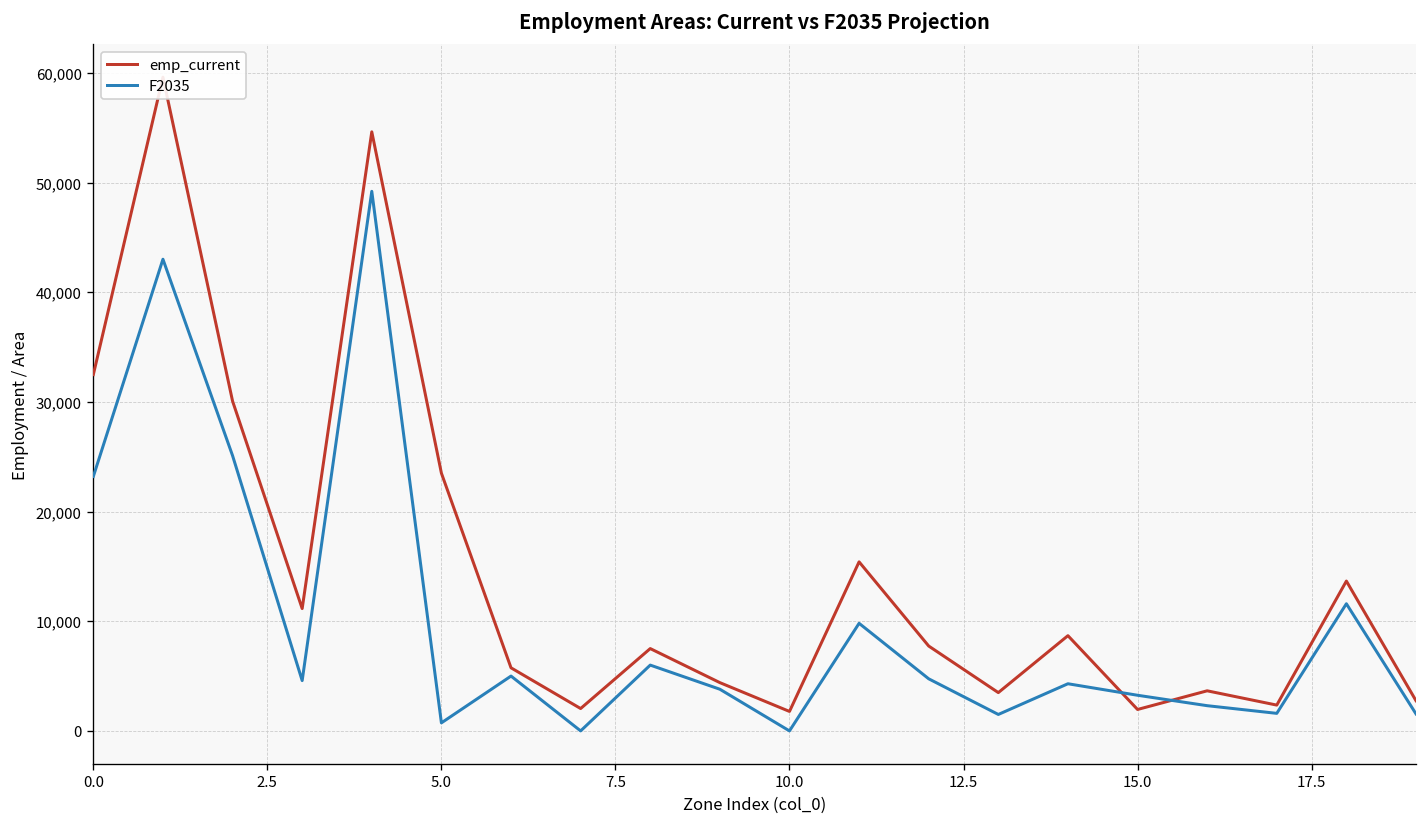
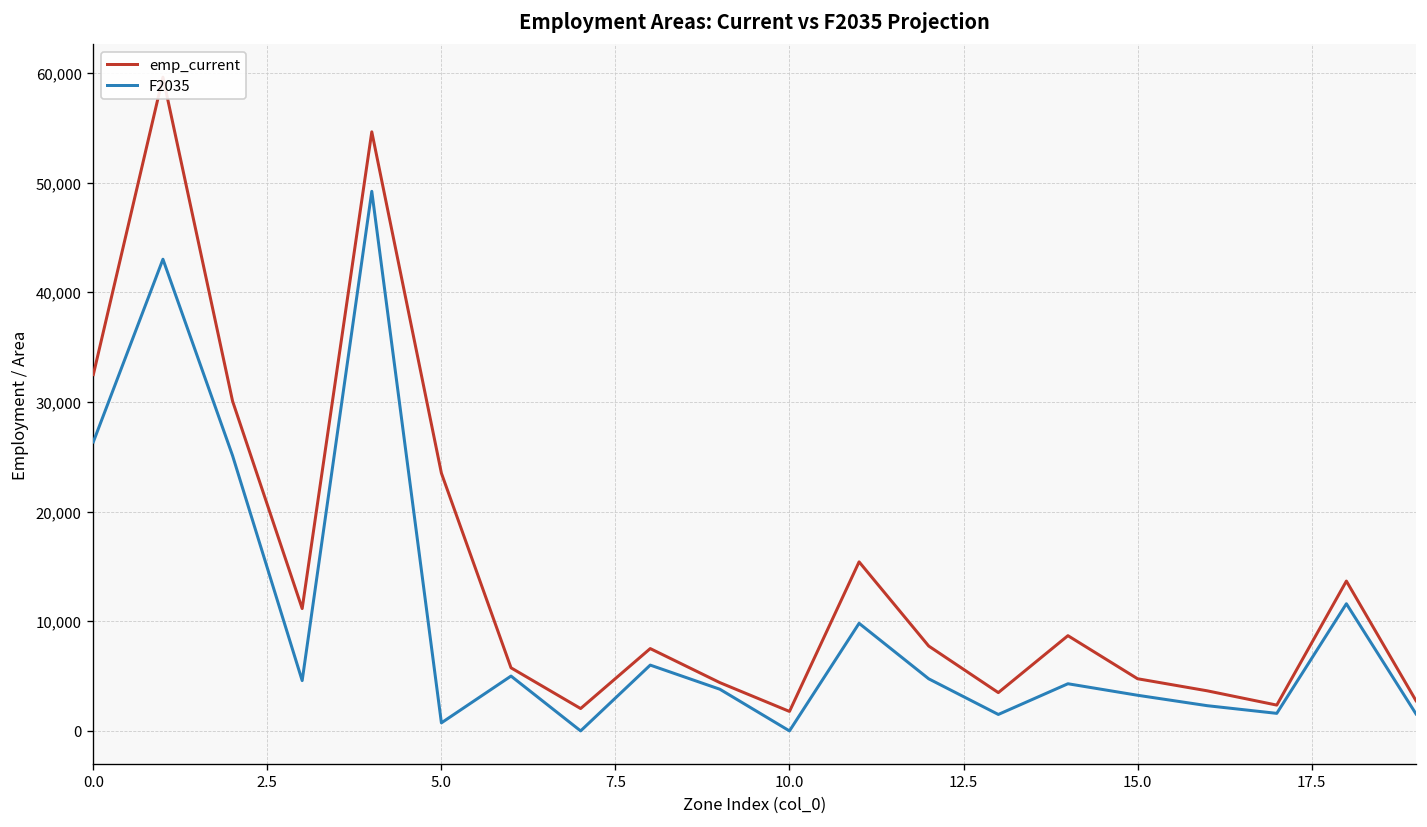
F2035, 0.0: 23,000 -> 26,000
emp_current, 15.0: 2,000 -> 5,000
